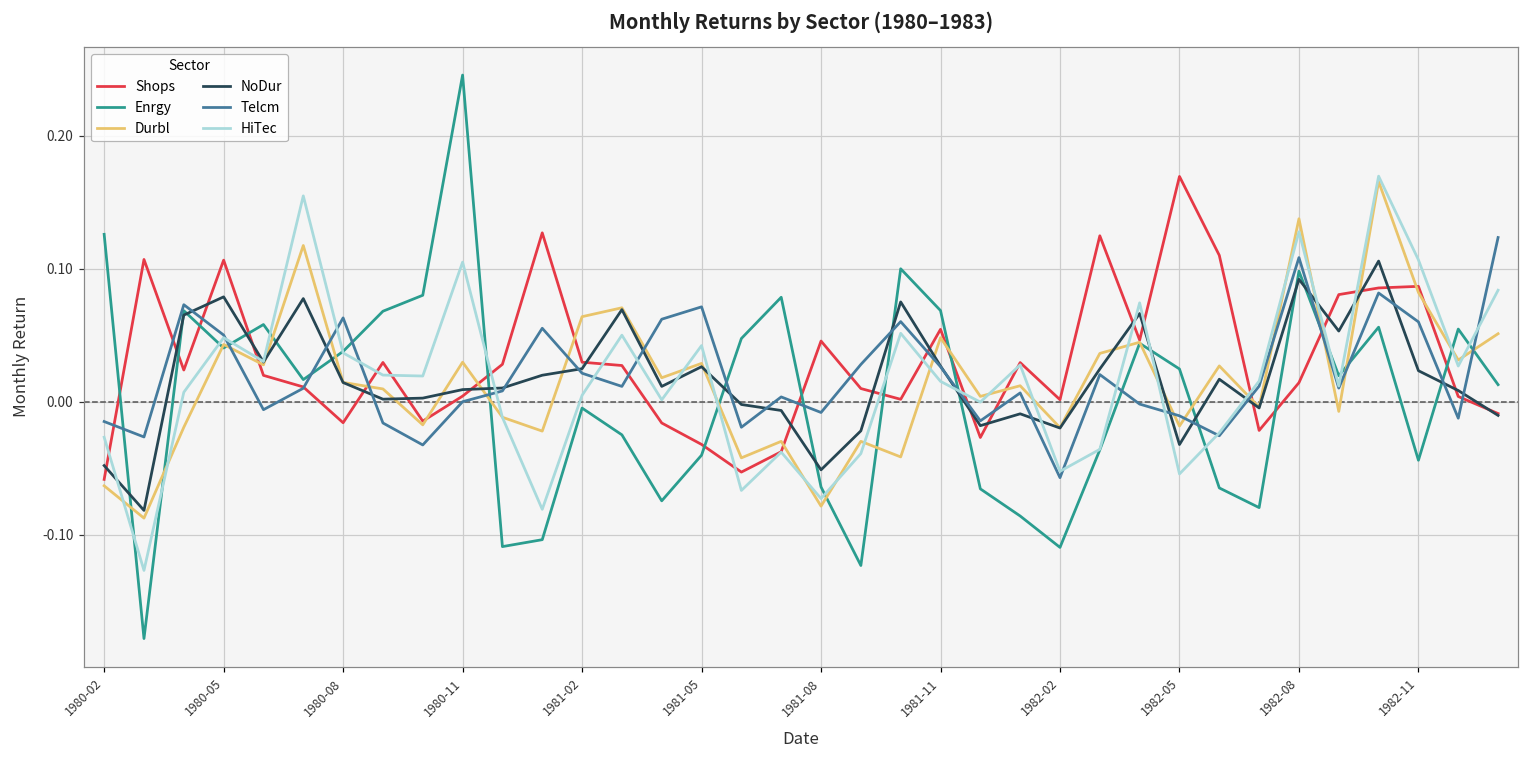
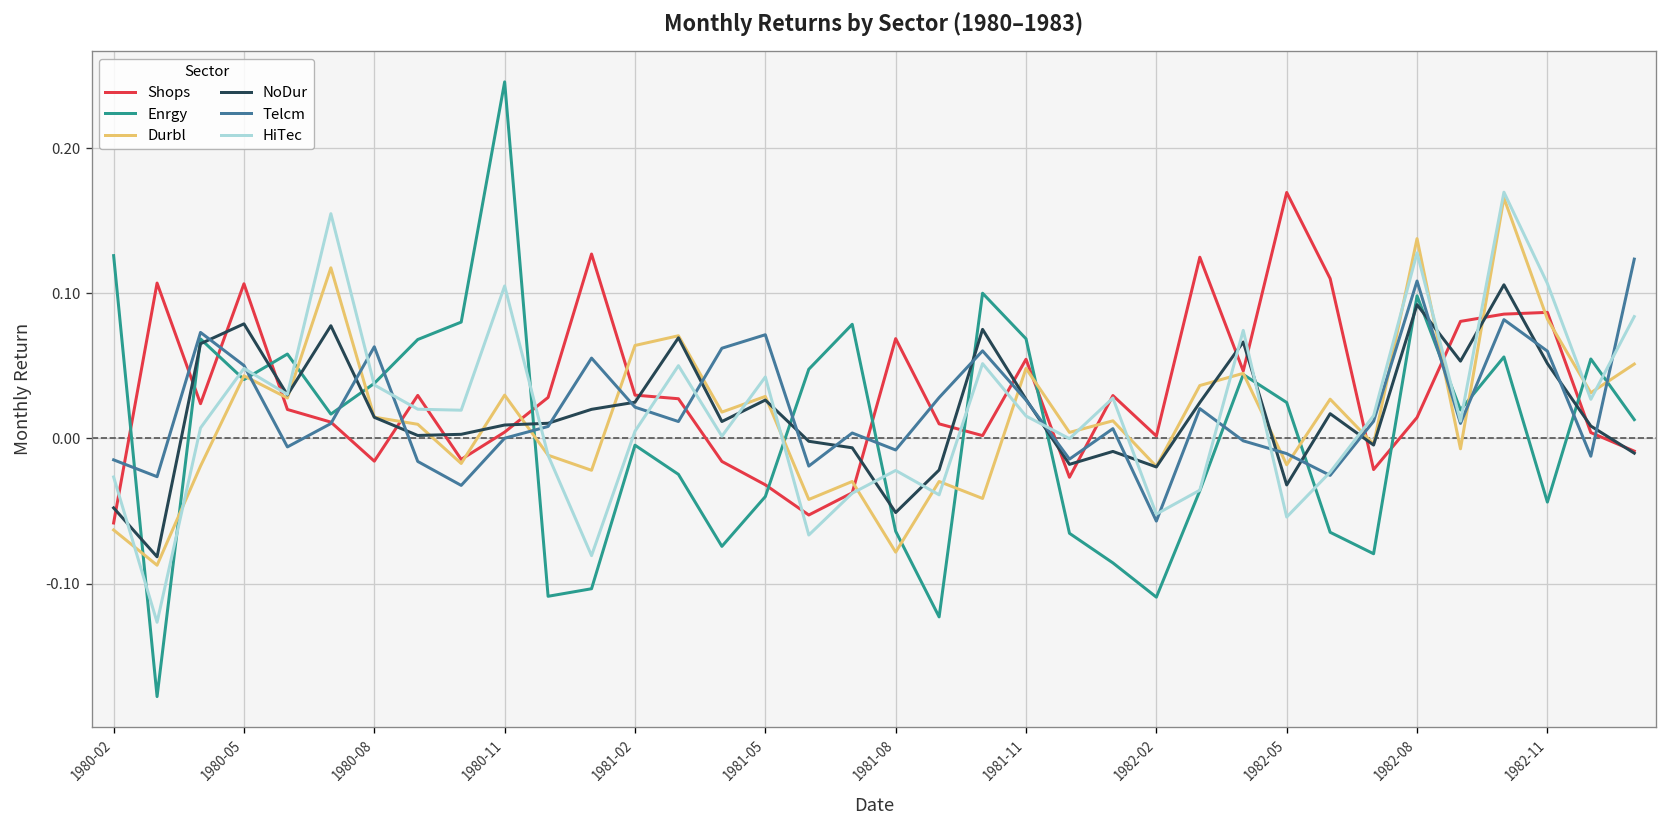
Shops, 1981-08: 0.046 -> 0.069
HiTec, 1981-08: -0.073 -> -0.022
NoDur, 1982-11: 0.023 -> 0.052
